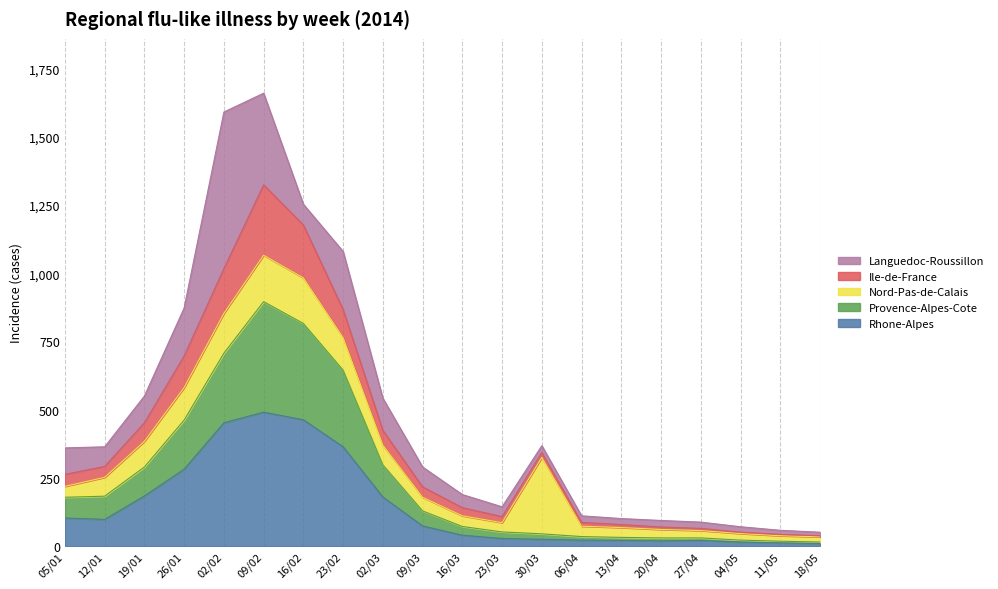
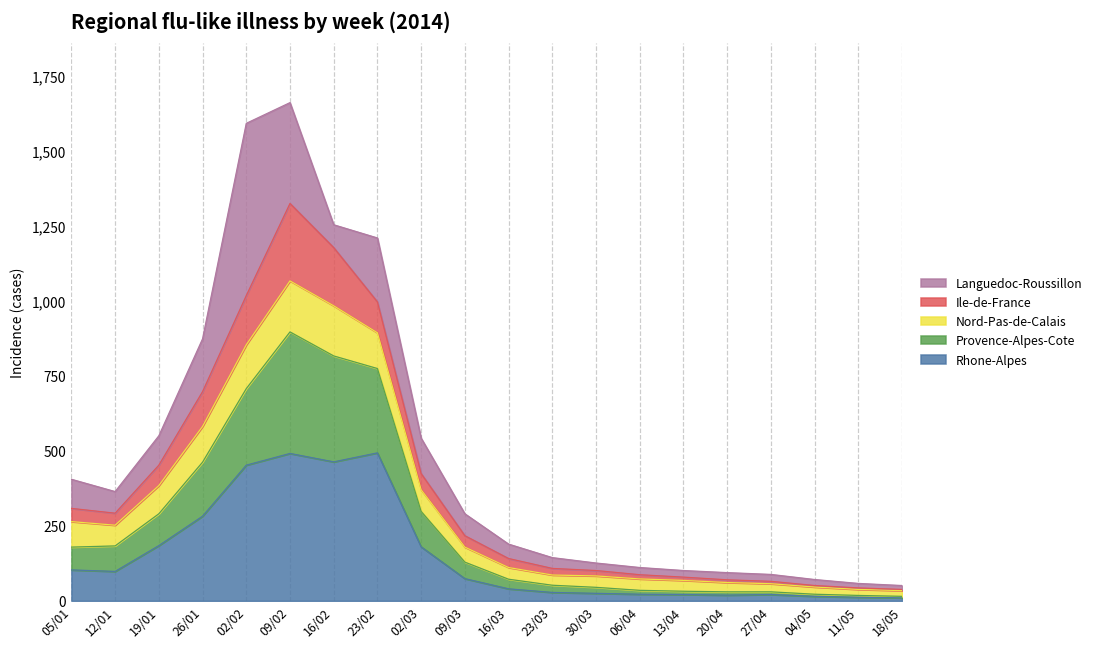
Nord-Pas-de-Calais, 05/01: 40 -> 90
Rhone-Alpes, 23/02: 360 -> 490
Nord-Pas-de-Calais, 30/03: 280 -> 40
